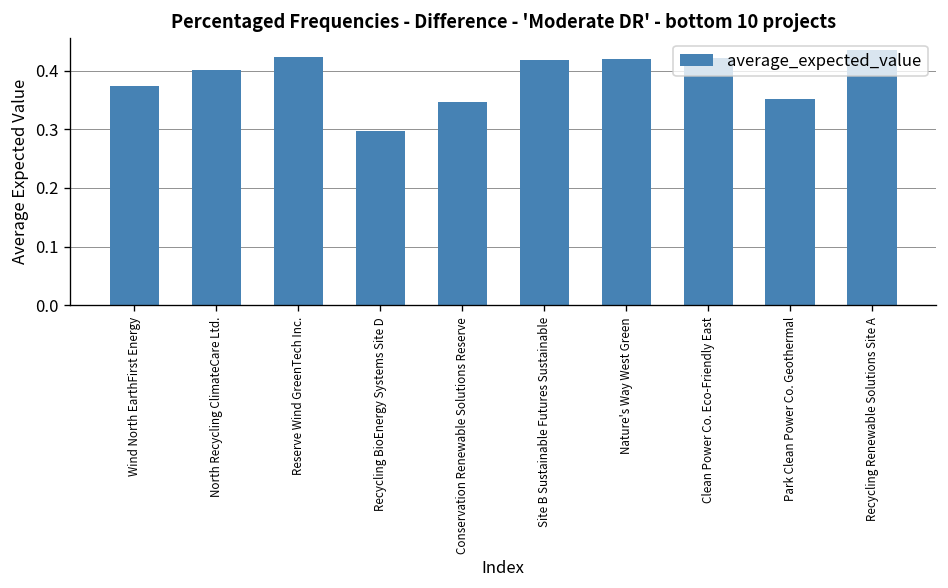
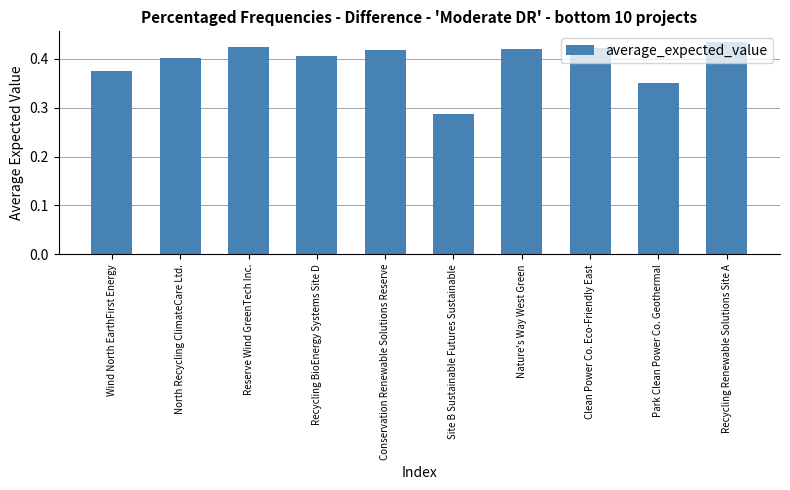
Recycling BioEnergy Systems Site D: 0.30 -> 0.41
Conservation Renewable Solutions Reserve: 0.35 -> 0.42
Site B Sustainable Futures Sustainable: 0.42 -> 0.29
